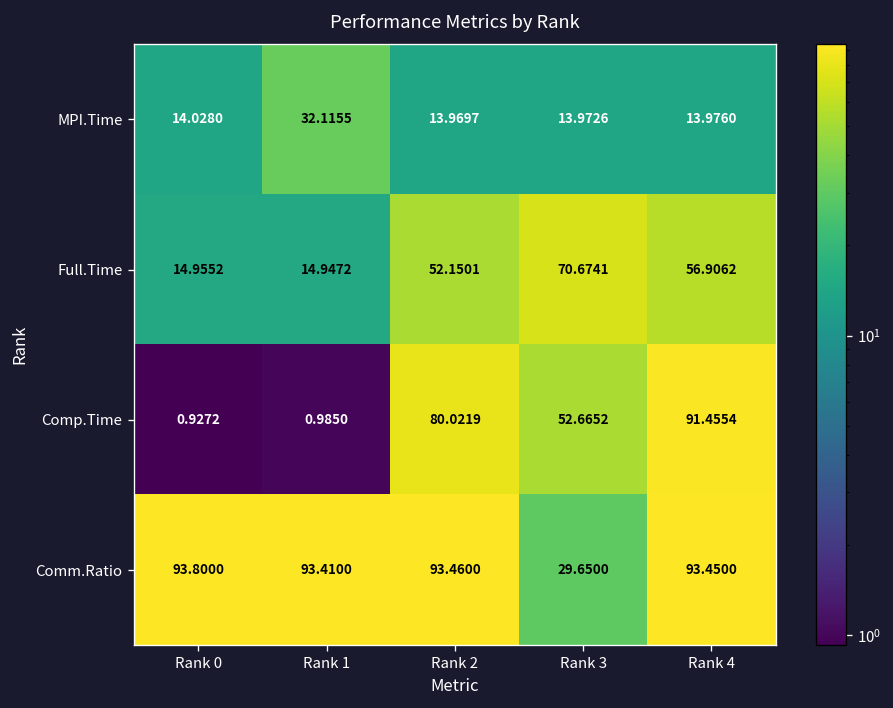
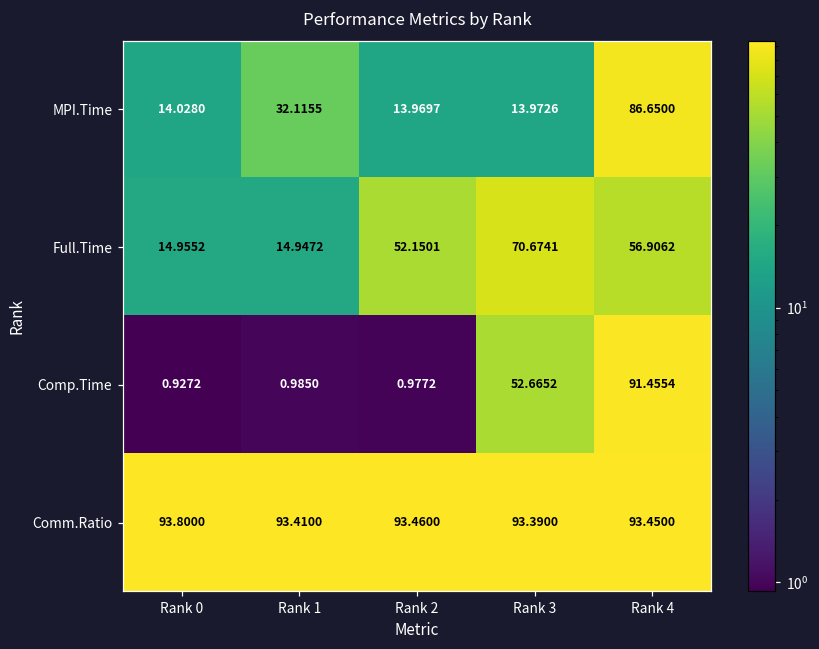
MPI.Time, Rank 4: 13.9760 -> 86.6500
Comp.Time, Rank 2: 80.0219 -> 0.9772
Comm.Ratio, Rank 3: 29.6500 -> 93.3900
